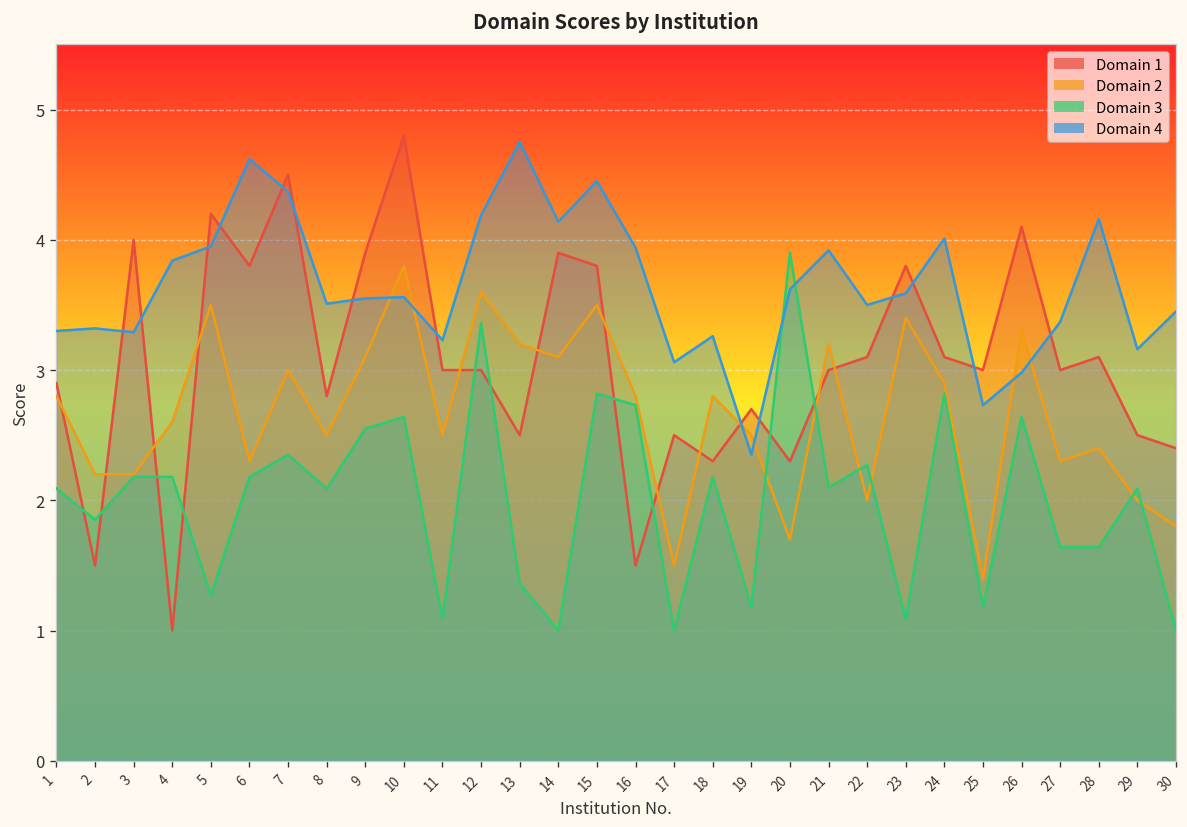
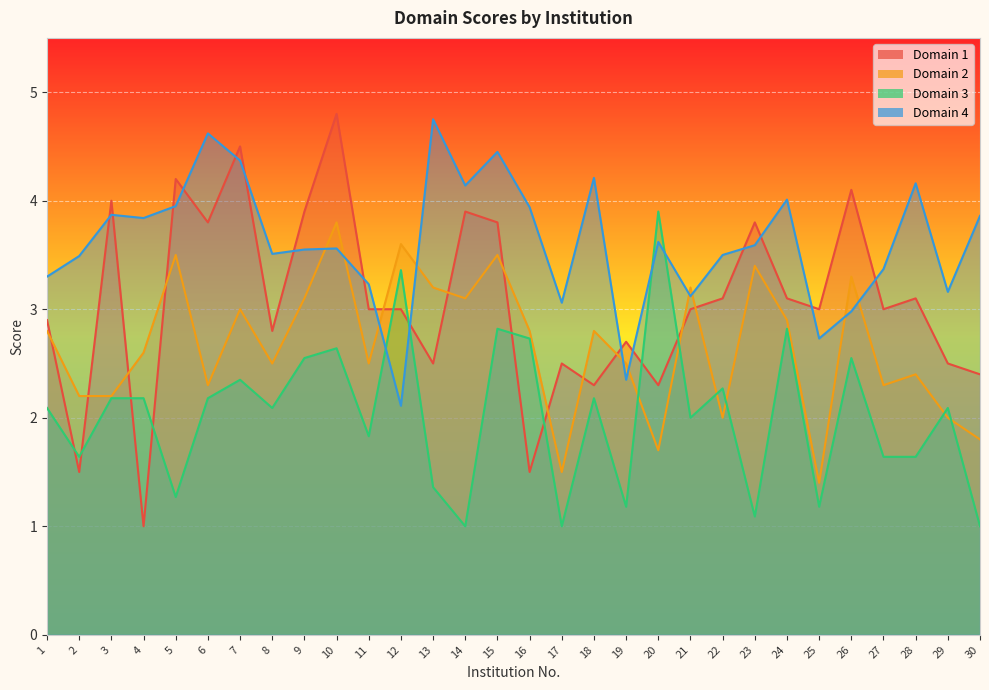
Domain 3, 2: 1.85 -> 1.64
Domain 4, 2: 3.32 -> 3.49
Domain 4, 3: 3.29 -> 3.87
Domain 3, 11: 1.09 -> 1.83
Domain 4, 12: 4.19 -> 2.11
Domain 4, 18: 3.26 -> 4.21
Domain 3, 21: 2.1 -> 2.0
Domain 4, 21: 3.92 -> 3.12
Domain 3, 26: 2.64 -> 2.55
Domain 4, 30: 3.45 -> 3.86
